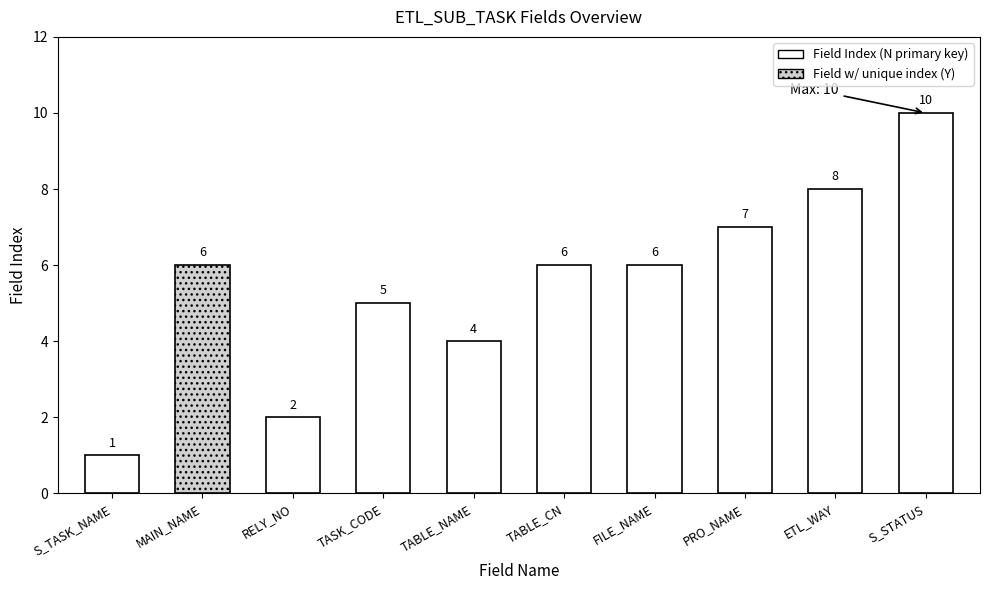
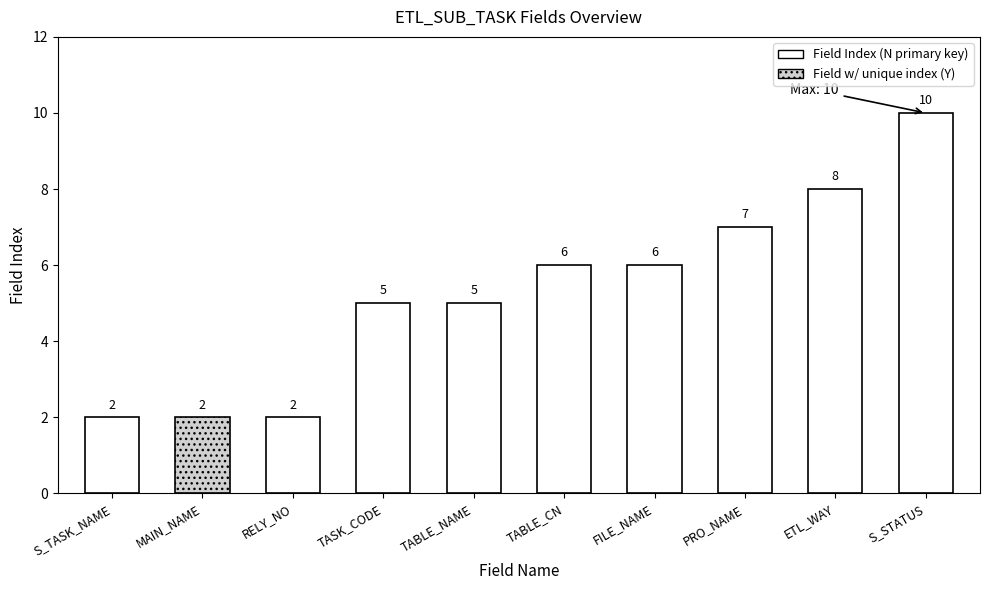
S_TASK_NAME: 1 -> 2
MAIN_NAME: 6 -> 2
TABLE_NAME: 4 -> 5
